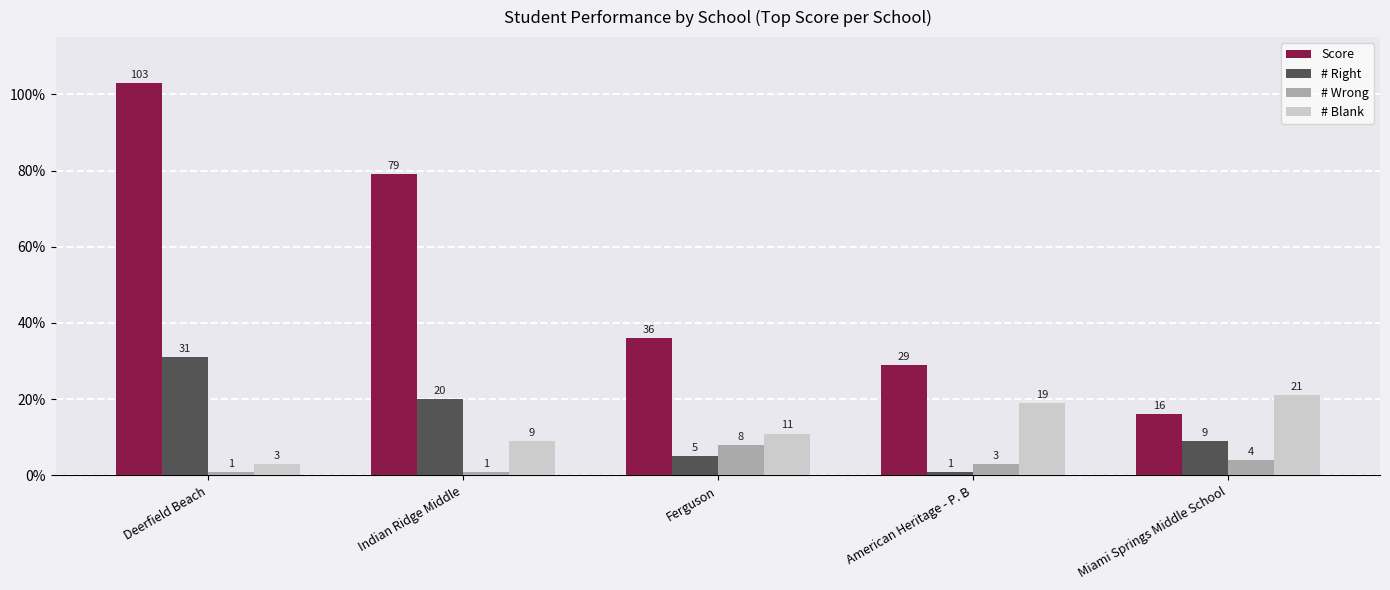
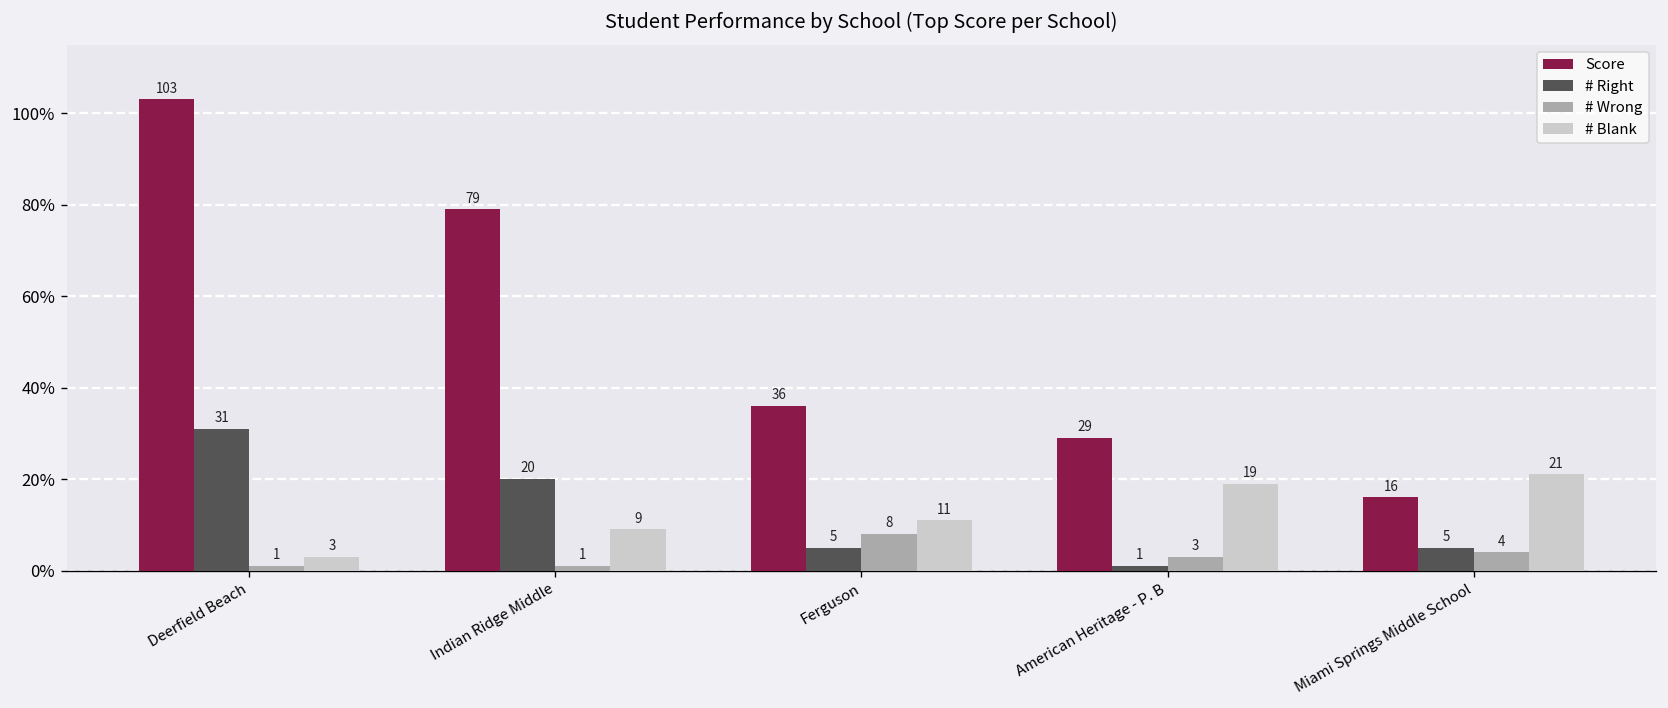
# Right, Miami Springs Middle School: 9 -> 5
